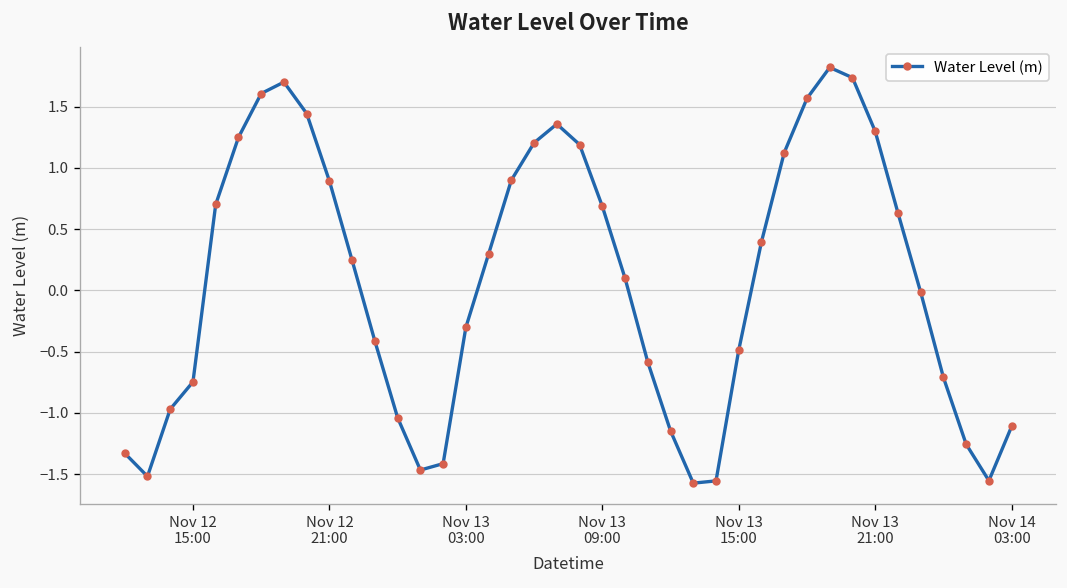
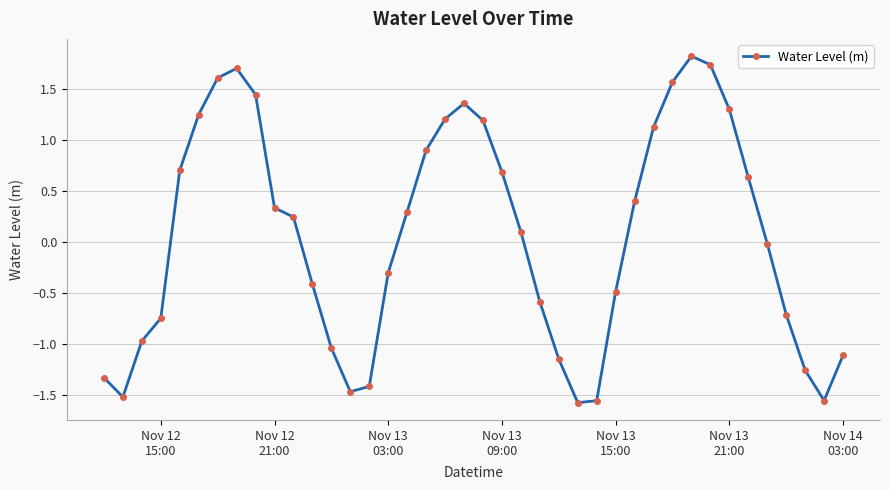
Nov 12 21:00: 0.89 -> 0.33
